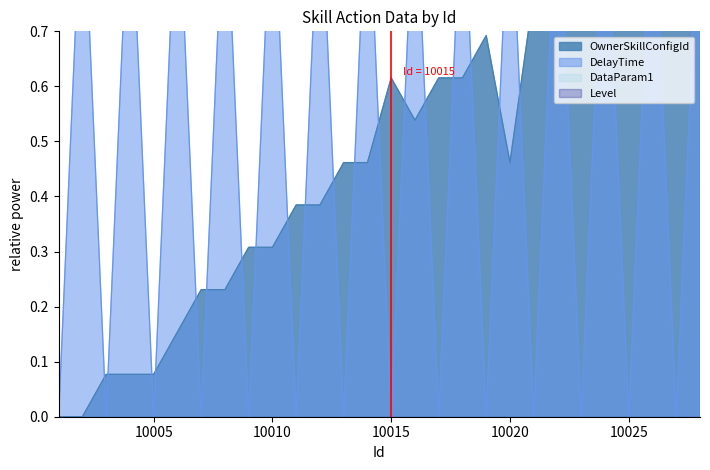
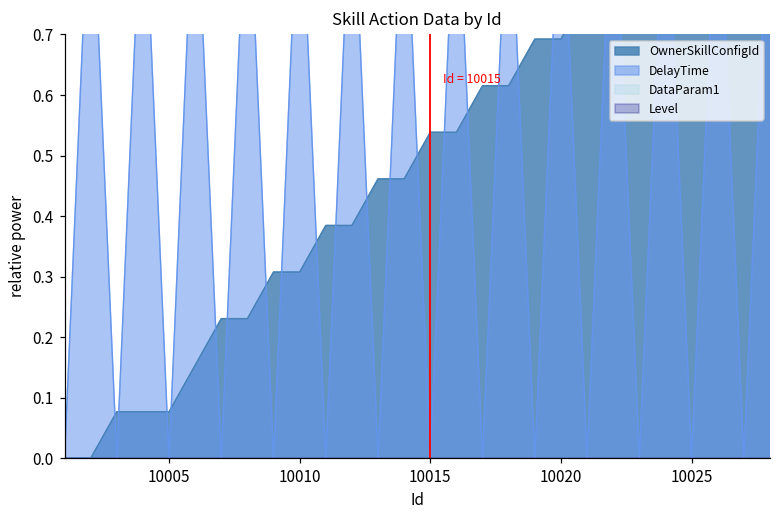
OwnerSkillConfigId, 10015: 0.62 -> 0.54
OwnerSkillConfigId, 10020: 0.46 -> 0.69
